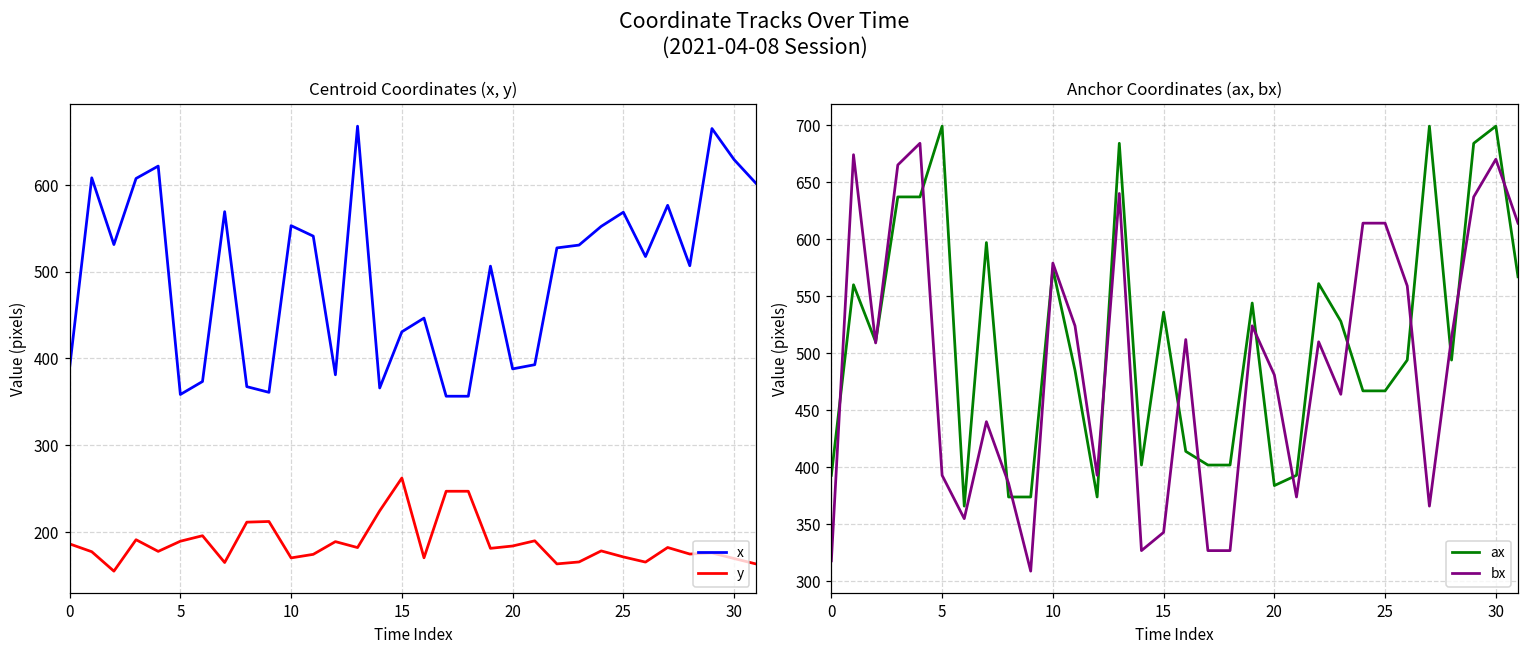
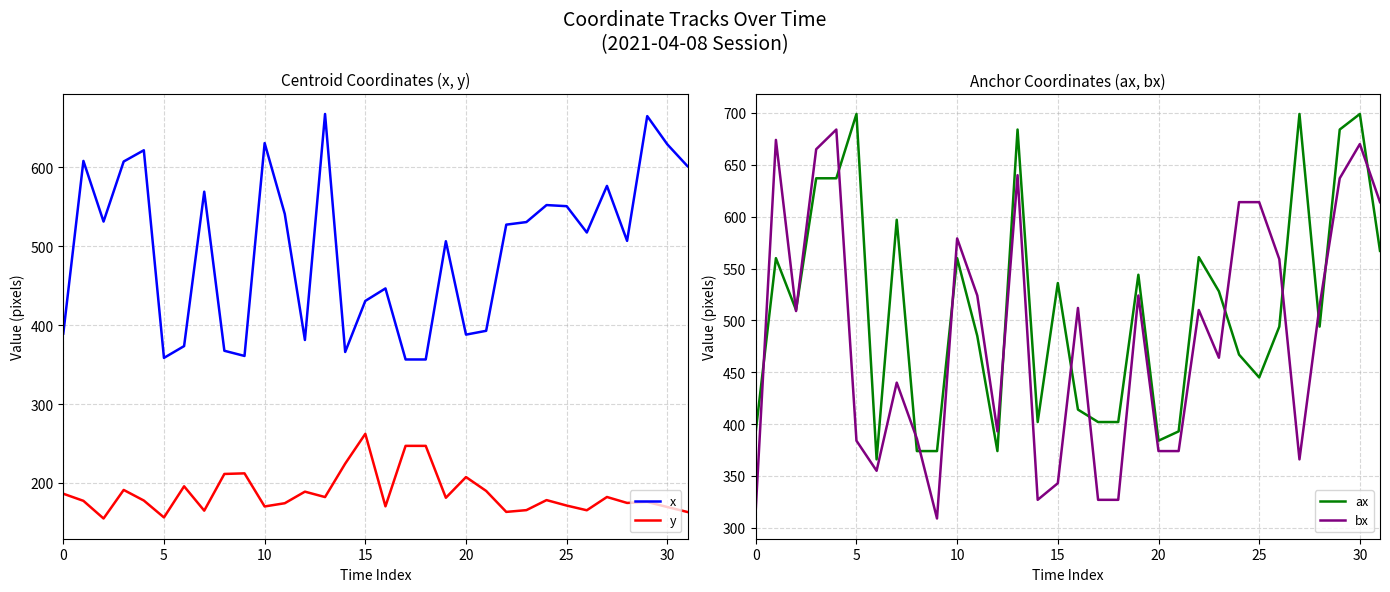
Centroid Coordinates (x, y), y, 5: 190 -> 160
Centroid Coordinates (x, y), x, 10: 550 -> 630
Centroid Coordinates (x, y), y, 20: 180 -> 210
Centroid Coordinates (x, y), x, 25: 570 -> 550
Anchor Coordinates (ax, bx), bx, 5: 393 -> 384
Anchor Coordinates (ax, bx), ax, 10: 574 -> 560
Anchor Coordinates (ax, bx), bx, 20: 481 -> 374
Anchor Coordinates (ax, bx), ax, 25: 467 -> 445
